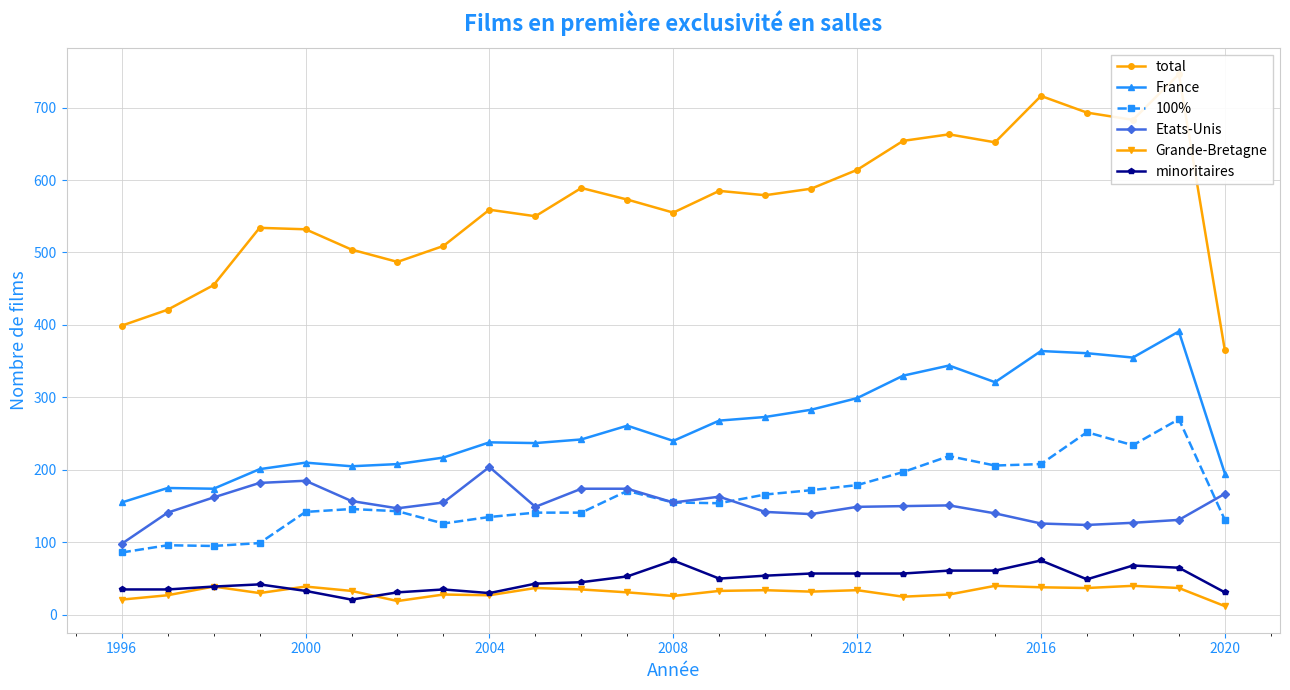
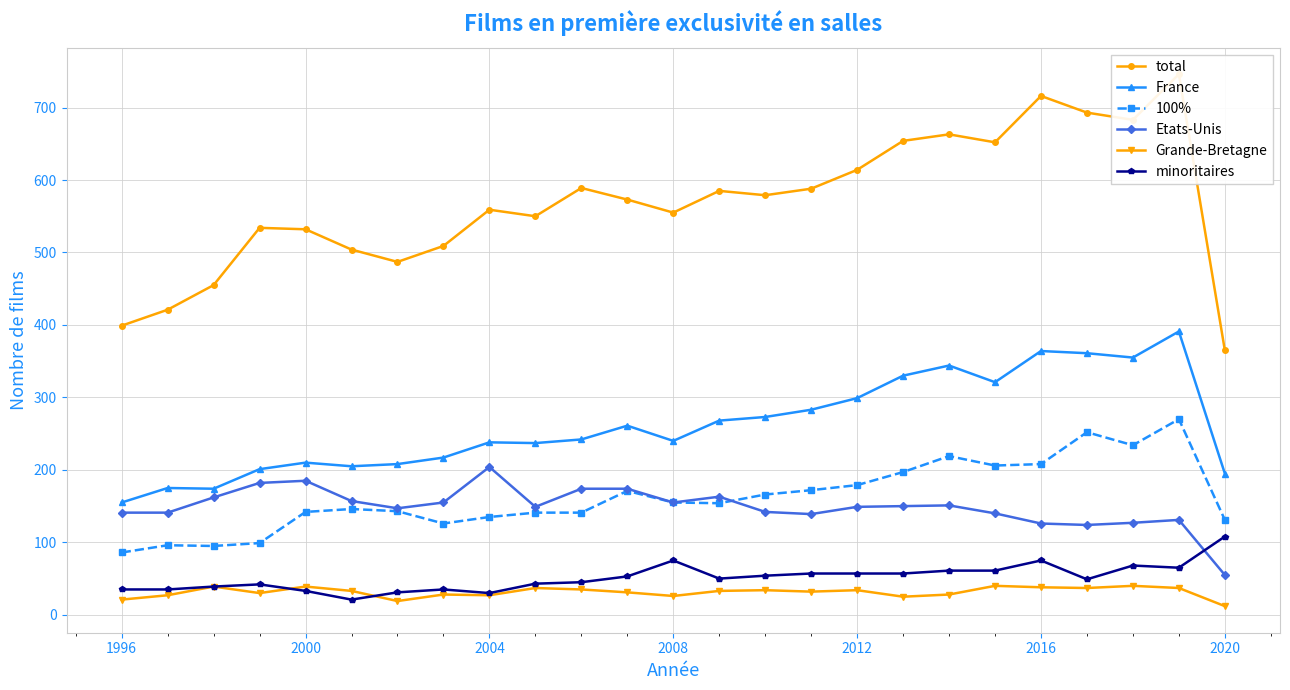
Etats-Unis, 1996: 100 -> 140
Etats-Unis, 2020: 170 -> 60
minoritaires, 2020: 30 -> 110
